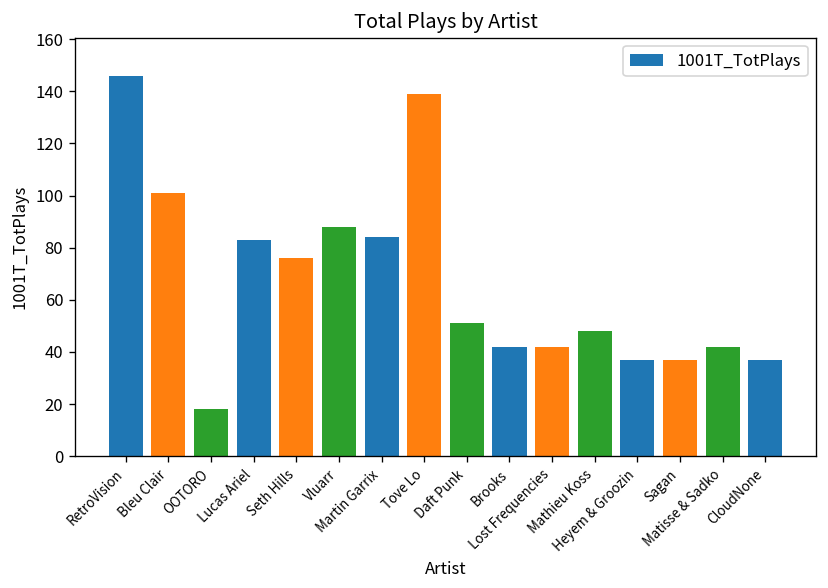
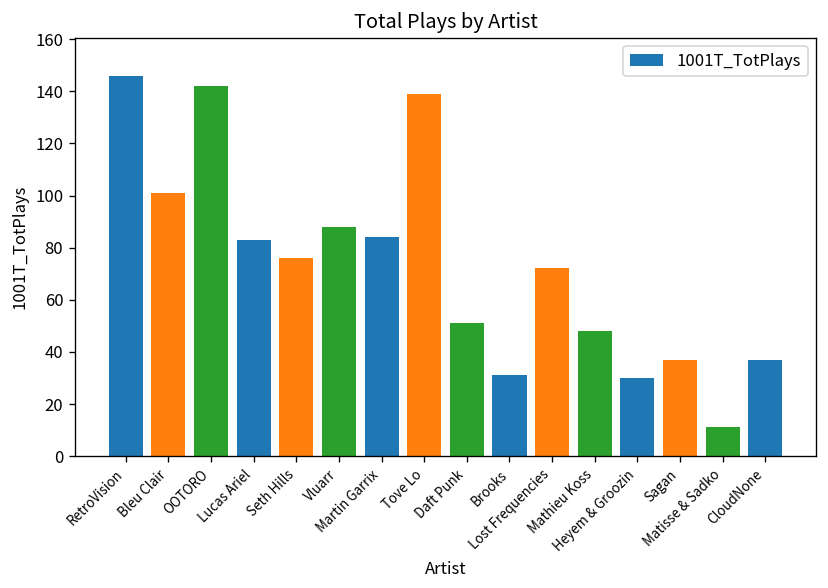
OOTORO: 18 -> 142
Brooks: 42 -> 31
Lost Frequencies: 42 -> 72
Heyem & Groozin: 37 -> 30
Matisse & Sadko: 42 -> 11
